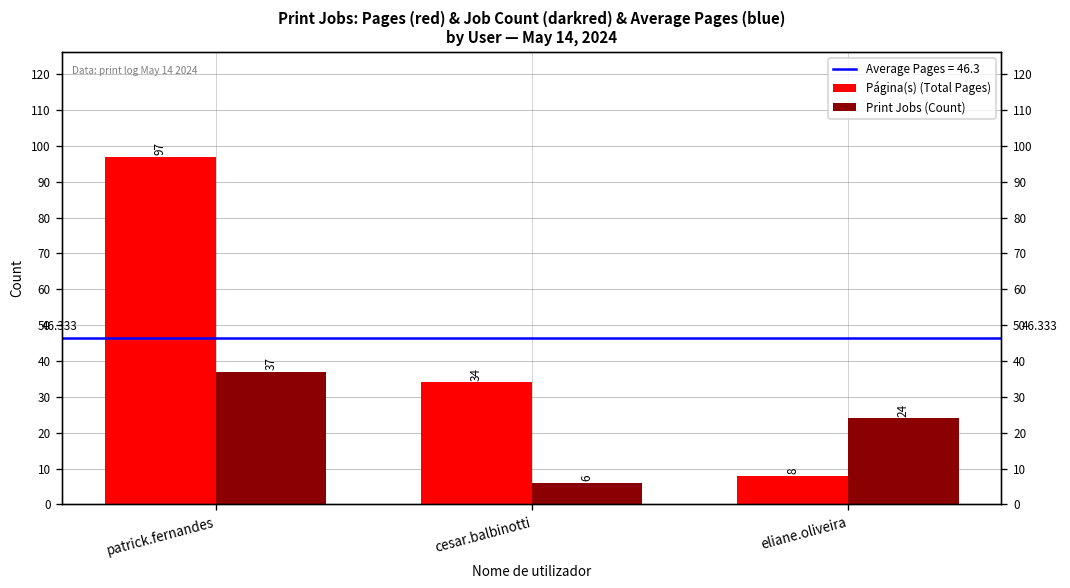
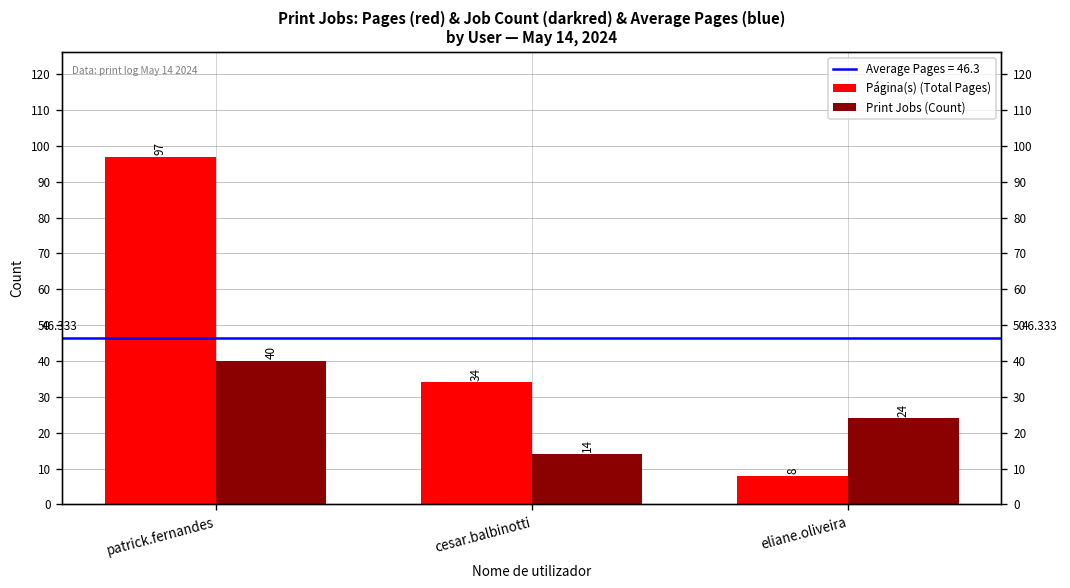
Print Jobs (Count), patrick.fernandes: 37 -> 40
Print Jobs (Count), cesar.balbinotti: 6 -> 14
